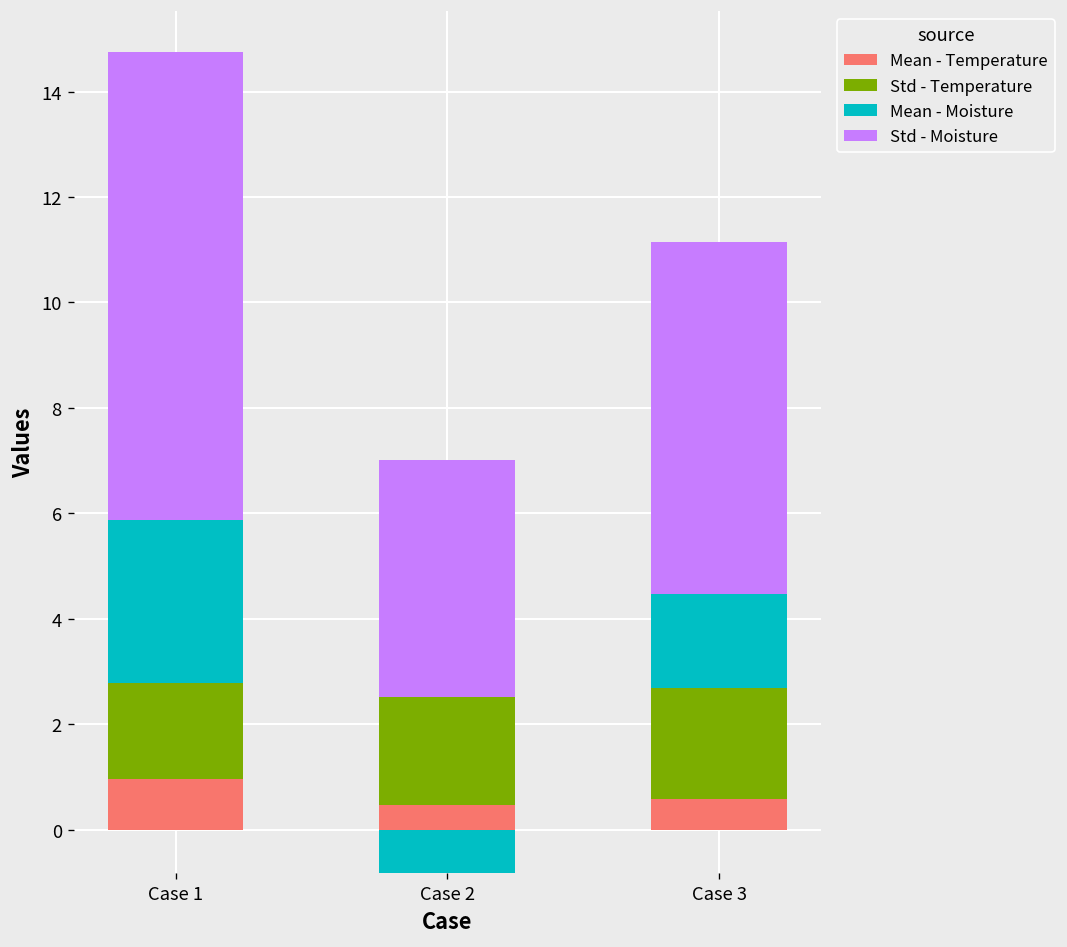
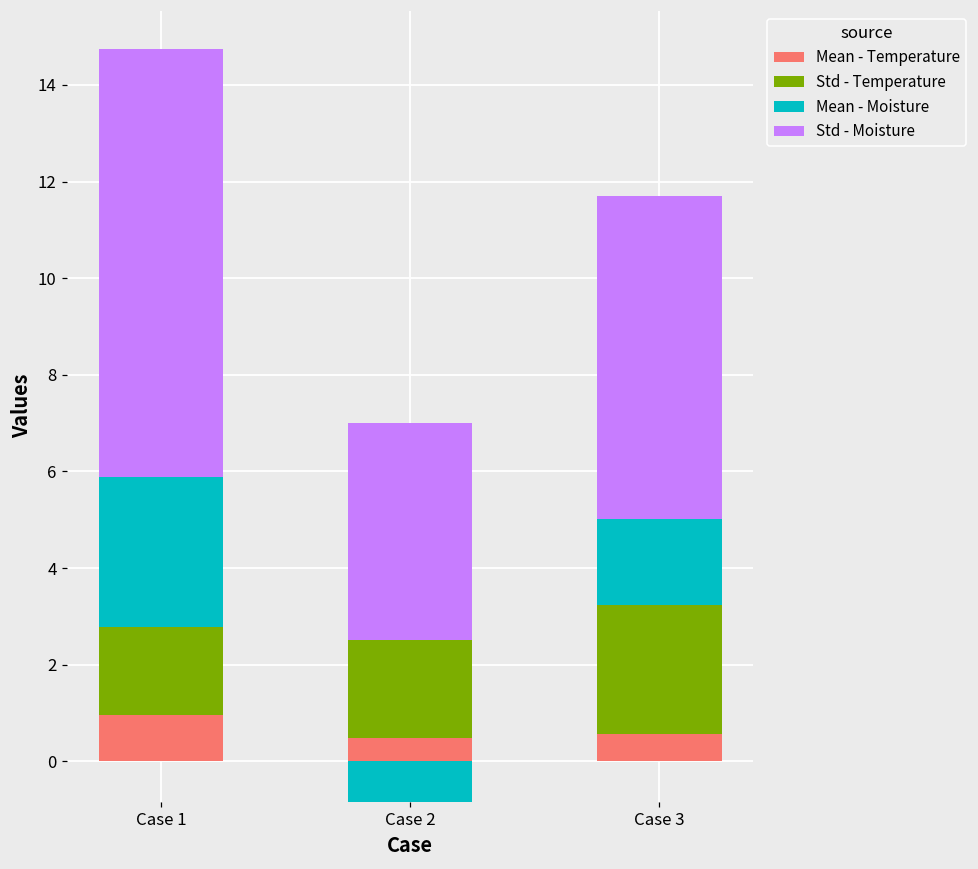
Std - Temperature, Case 3: 2.1 -> 2.7
